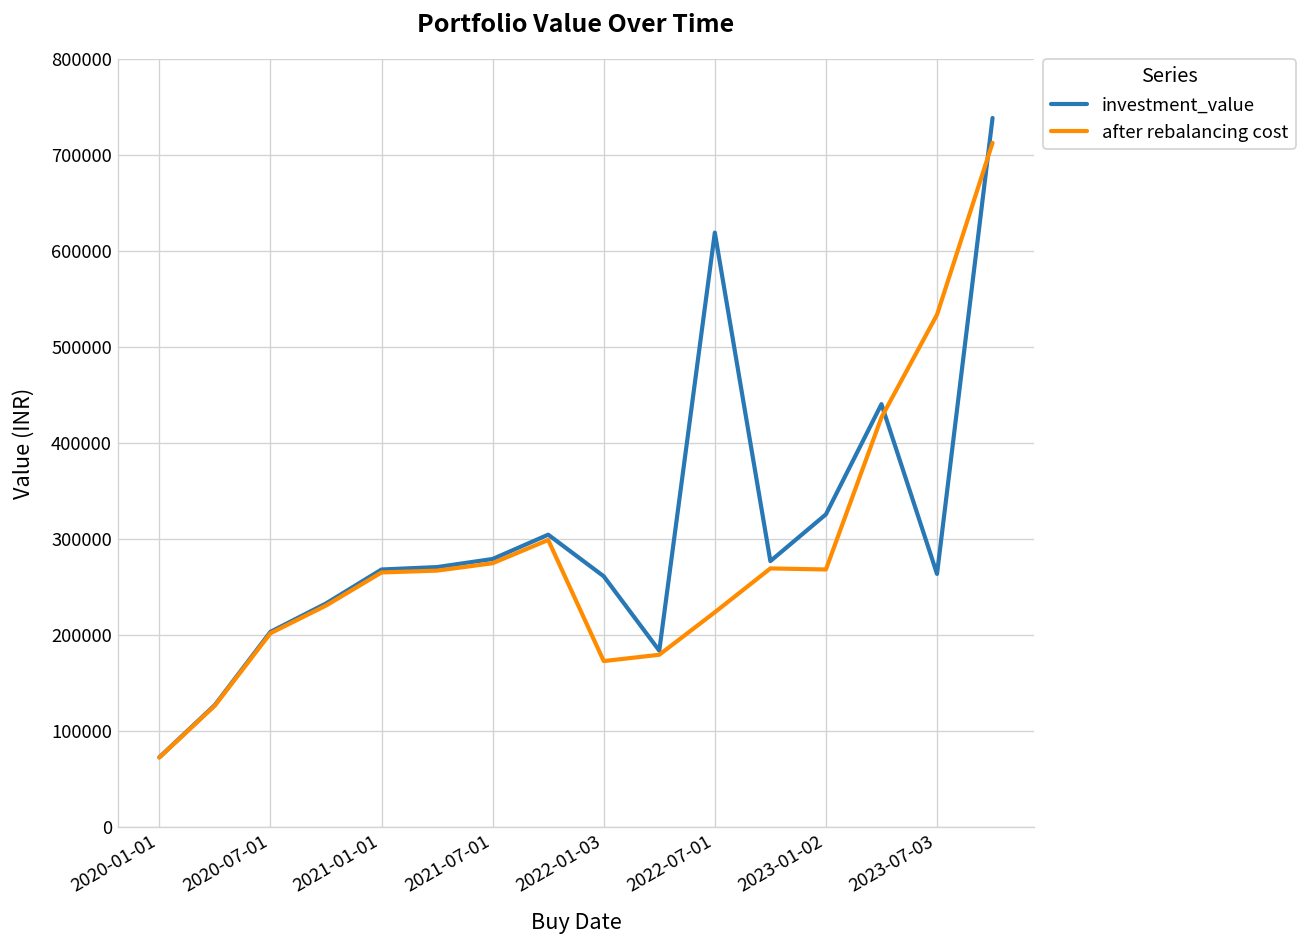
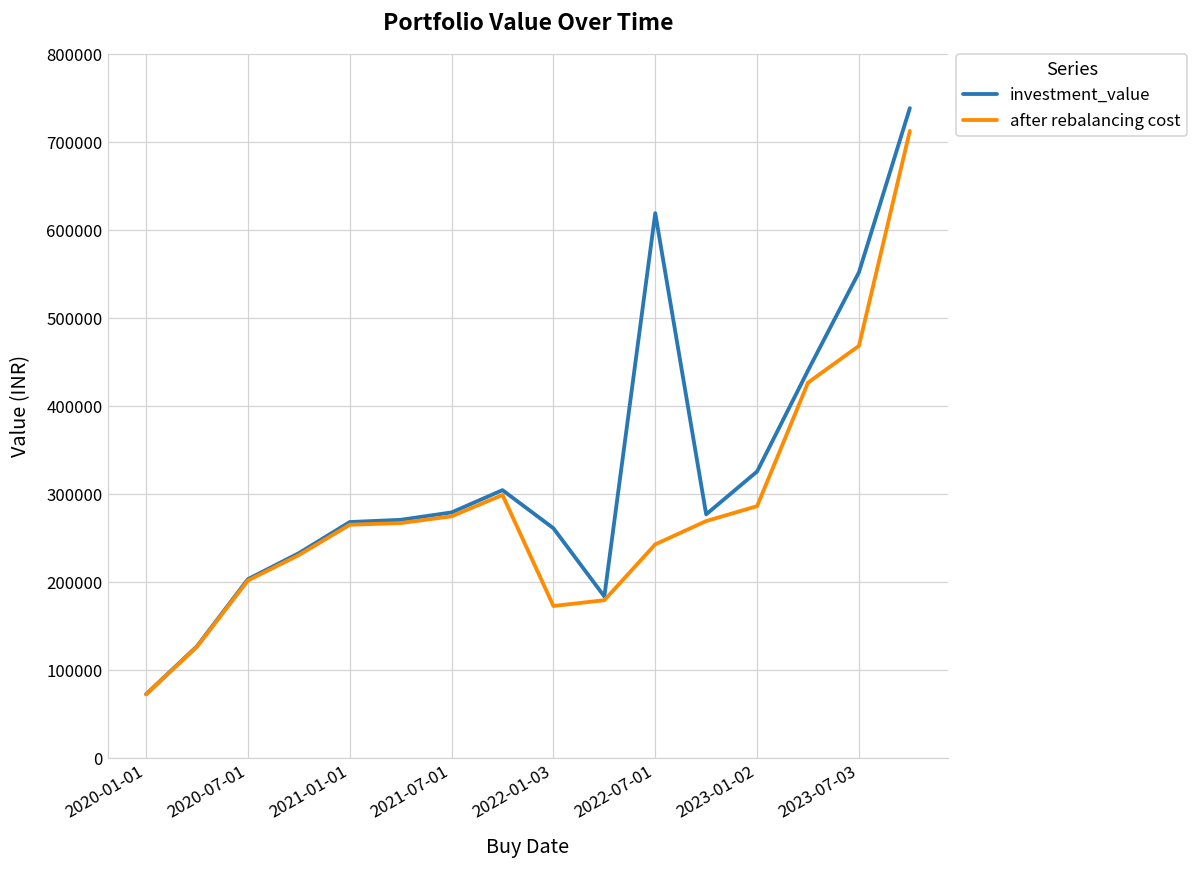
after rebalancing cost, 2022-07-01: 220000 -> 240000
after rebalancing cost, 2023-01-02: 270000 -> 290000
investment_value, 2023-07-03: 260000 -> 550000
after rebalancing cost, 2023-07-03: 530000 -> 470000
